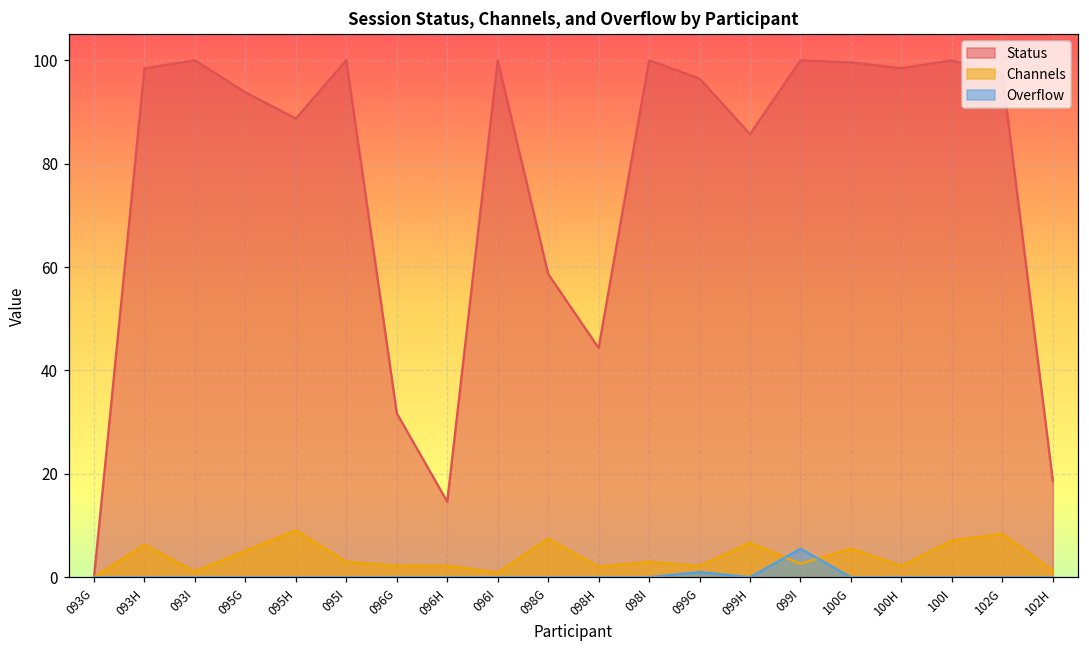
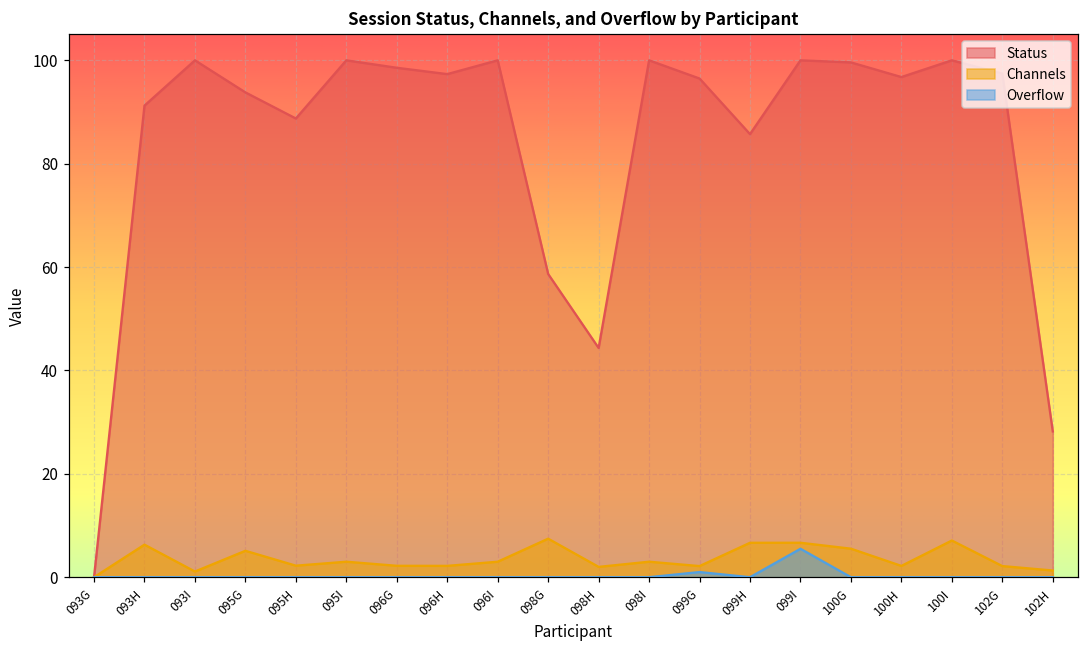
Status, 093H: 98 -> 91
Channels, 095H: 9 -> 2
Status, 096G: 32 -> 99
Status, 096H: 15 -> 97
Channels, 096I: 1 -> 3
Channels, 099I: 3 -> 7
Status, 100H: 98 -> 97
Channels, 102G: 8 -> 2
Status, 102H: 19 -> 28
